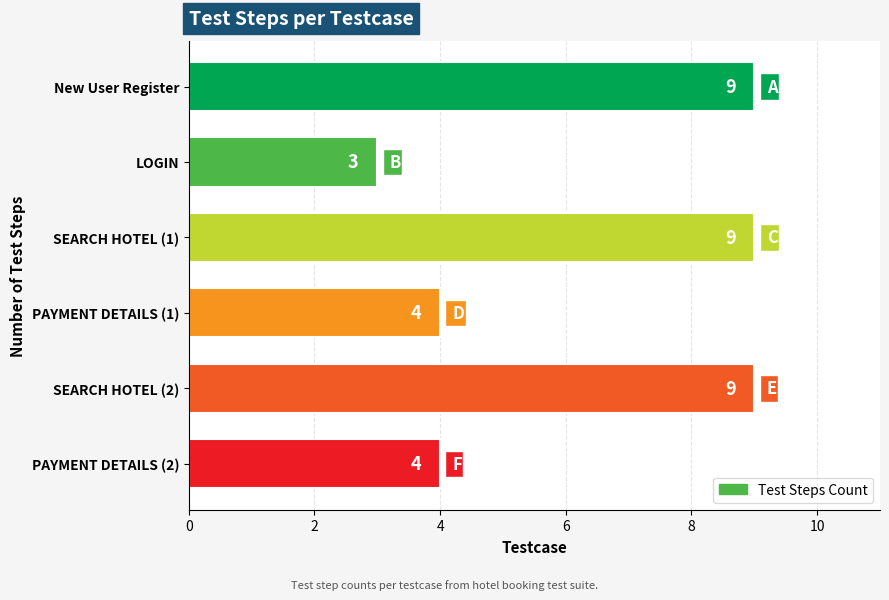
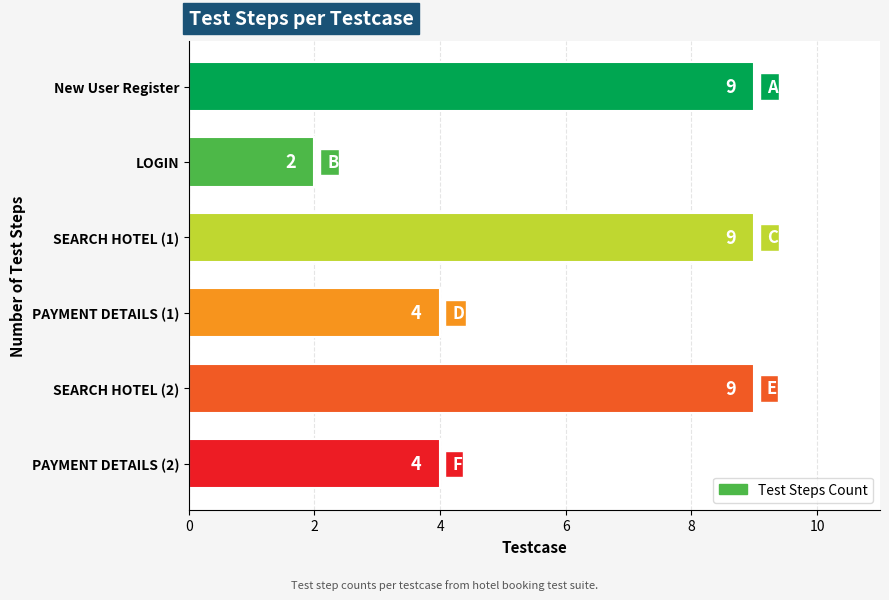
LOGIN: 3 -> 2
